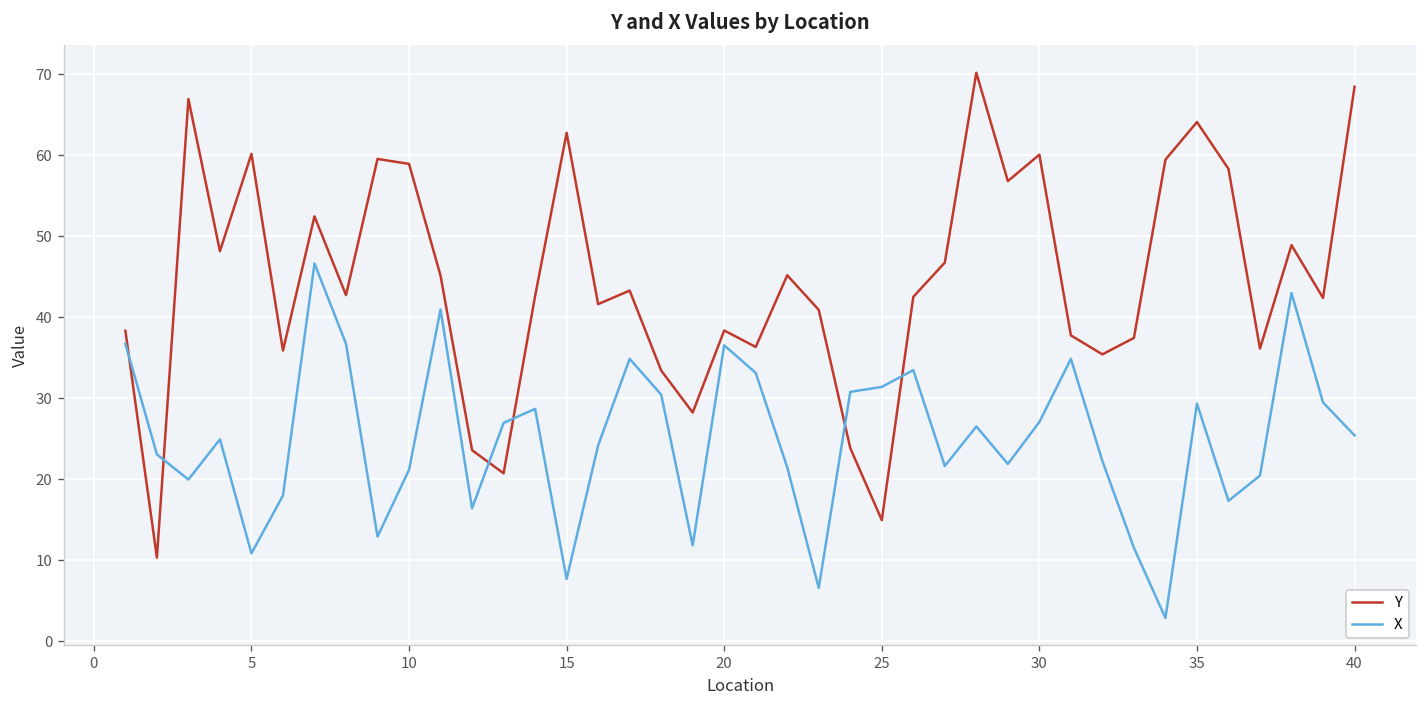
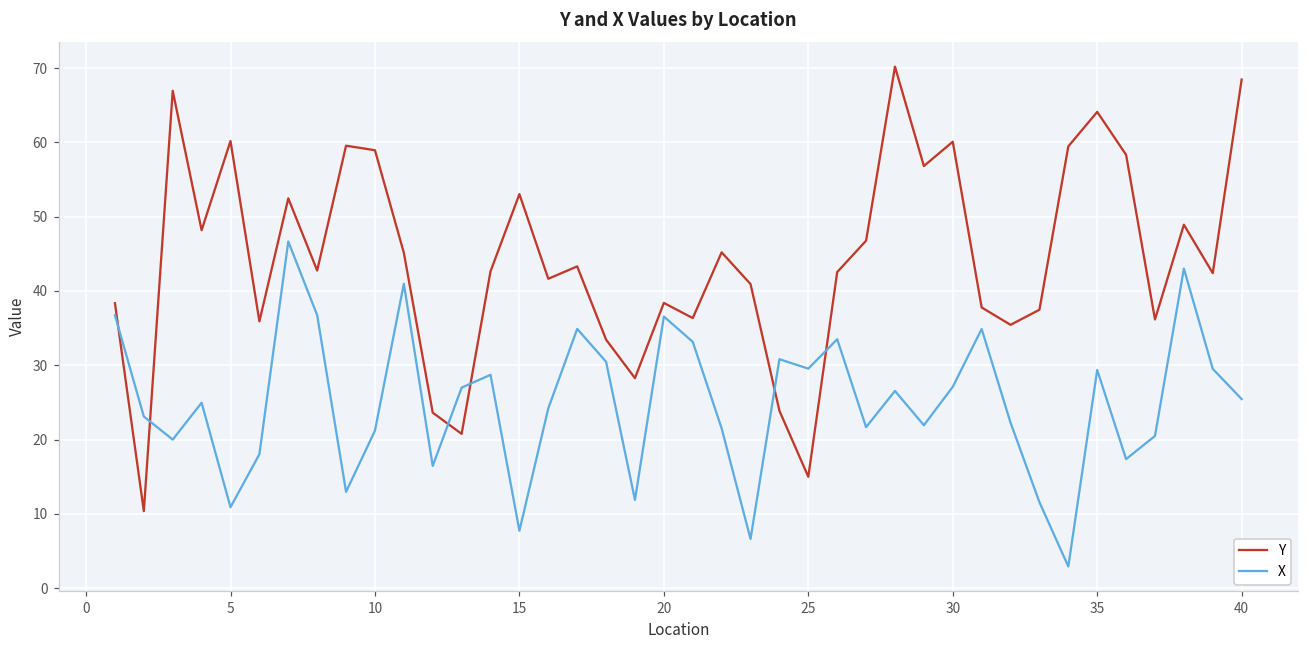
Y, 15: 63 -> 53
X, 25: 31 -> 30
